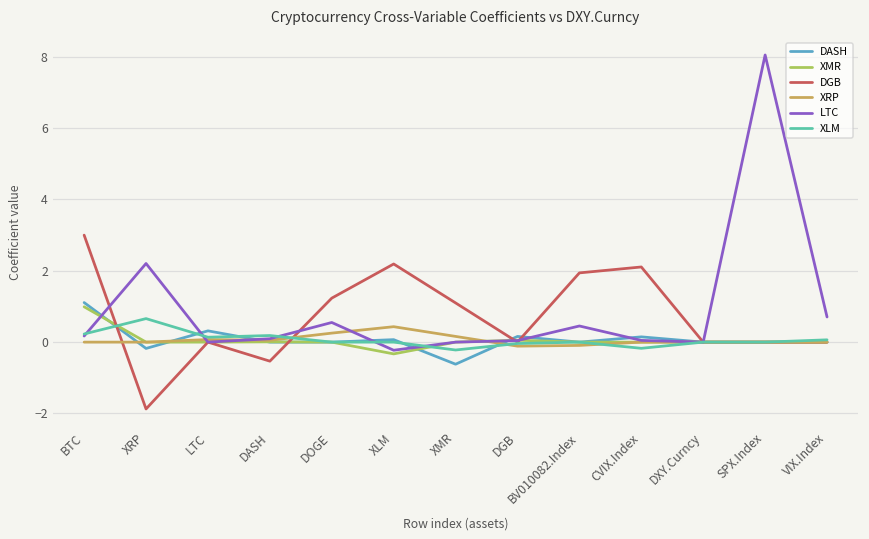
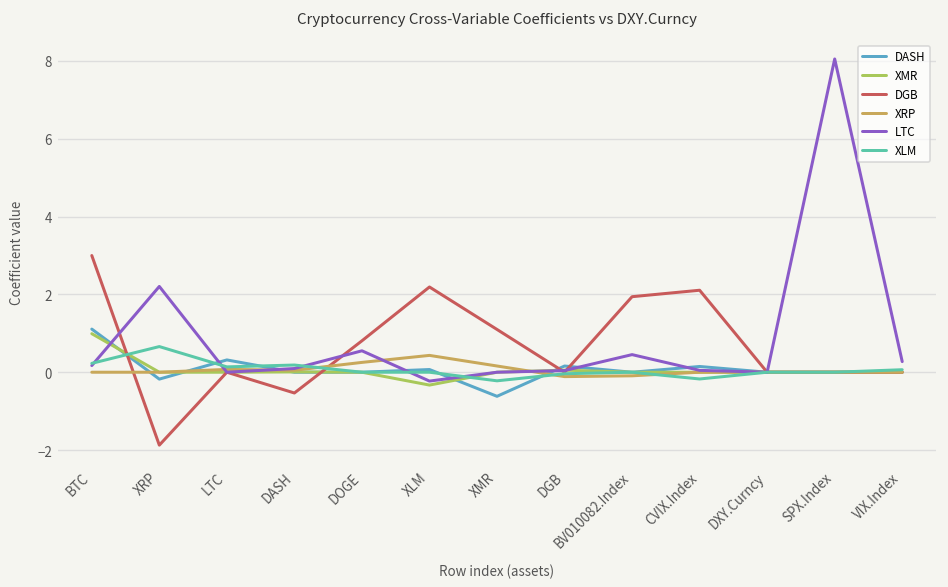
DGB, DOGE: 1.2 -> 0.8
LTC, VIX.Index: 0.7 -> 0.3
